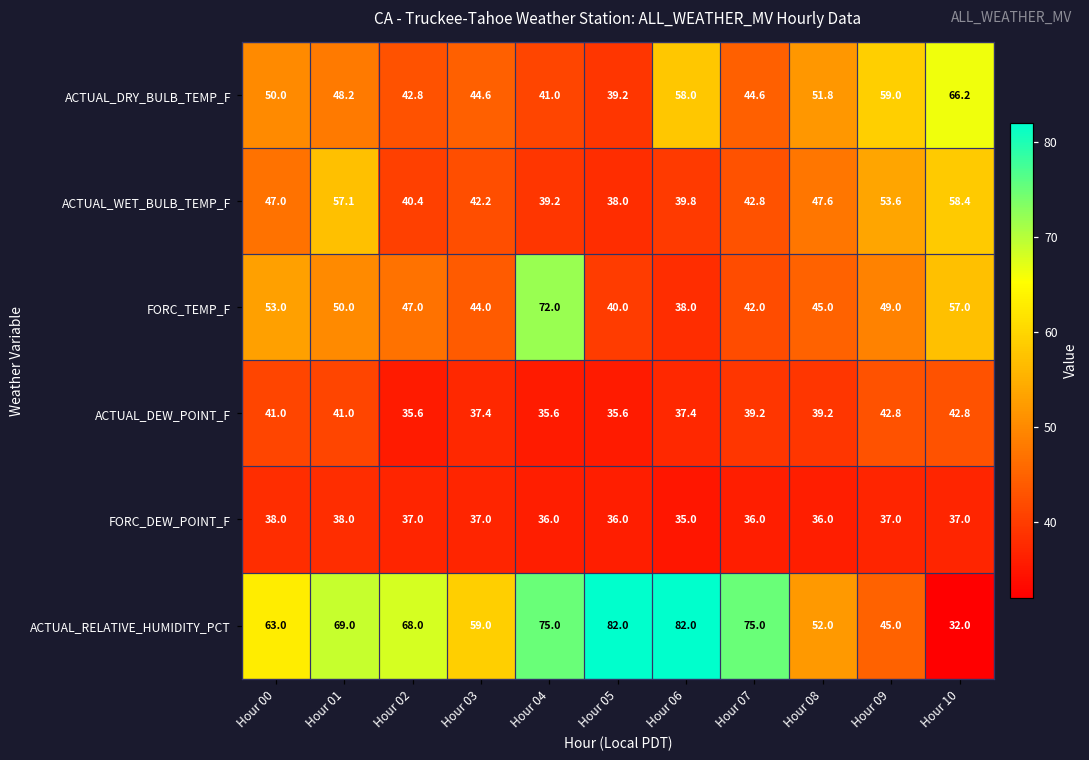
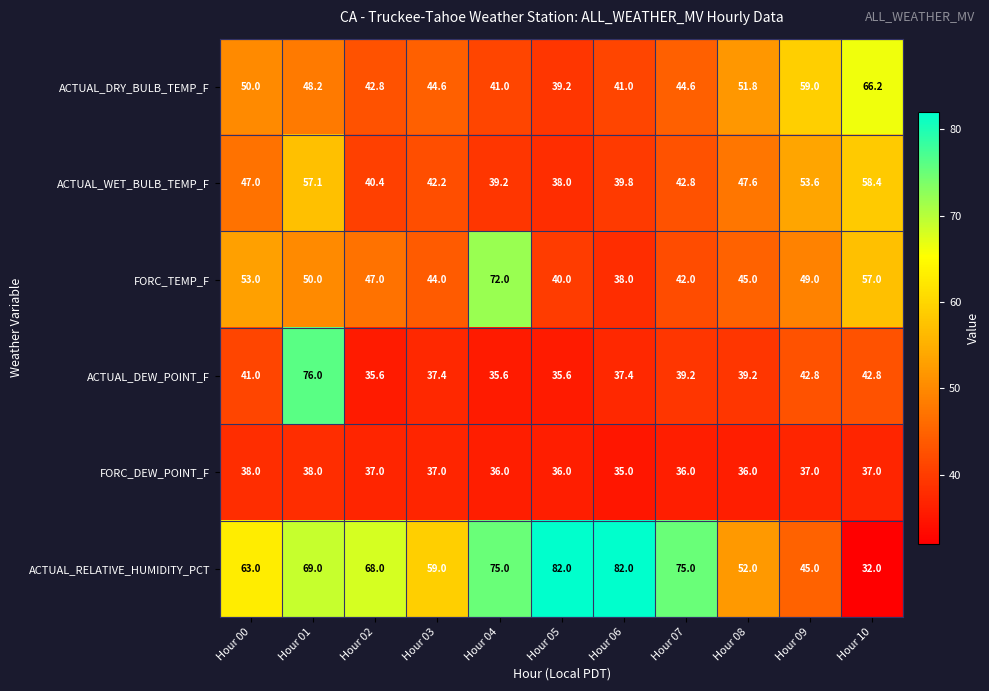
ACTUAL_DRY_BULB_TEMP_F, Hour 06: 58.0 -> 41.0
ACTUAL_DEW_POINT_F, Hour 01: 41.0 -> 76.0
